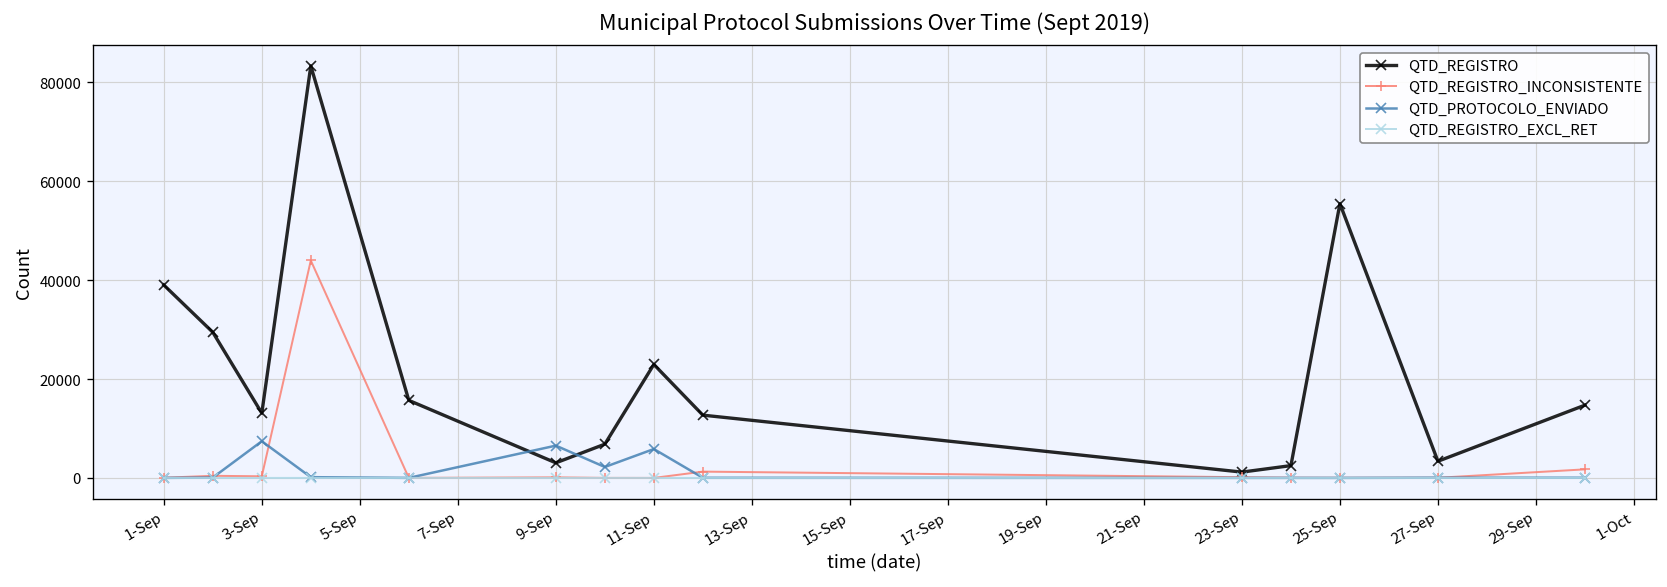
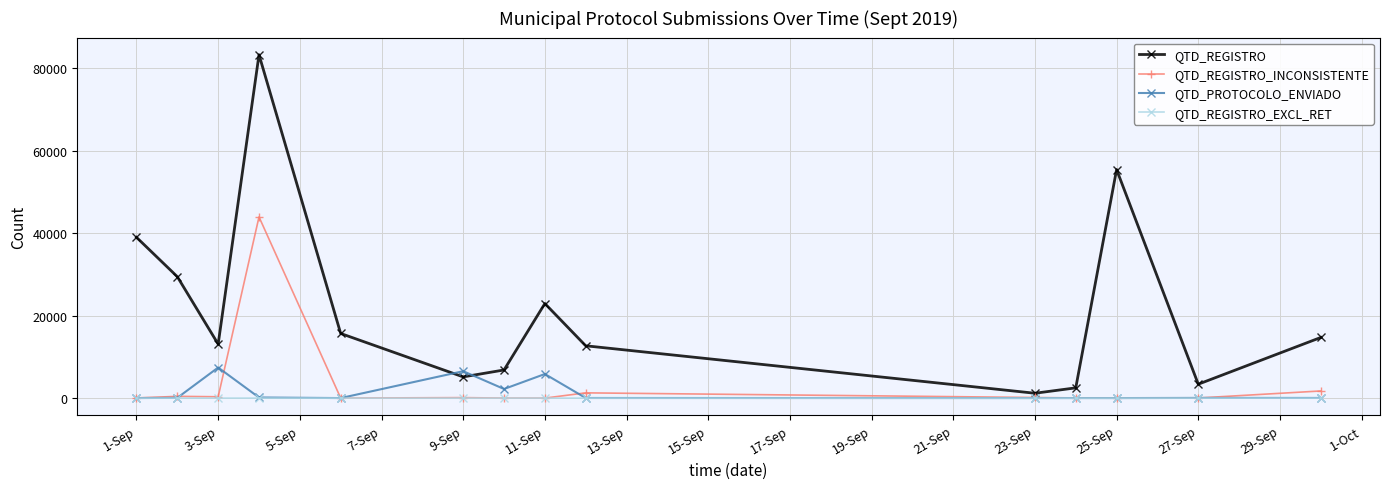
QTD_REGISTRO, 9-Sep: 3000 -> 5000
